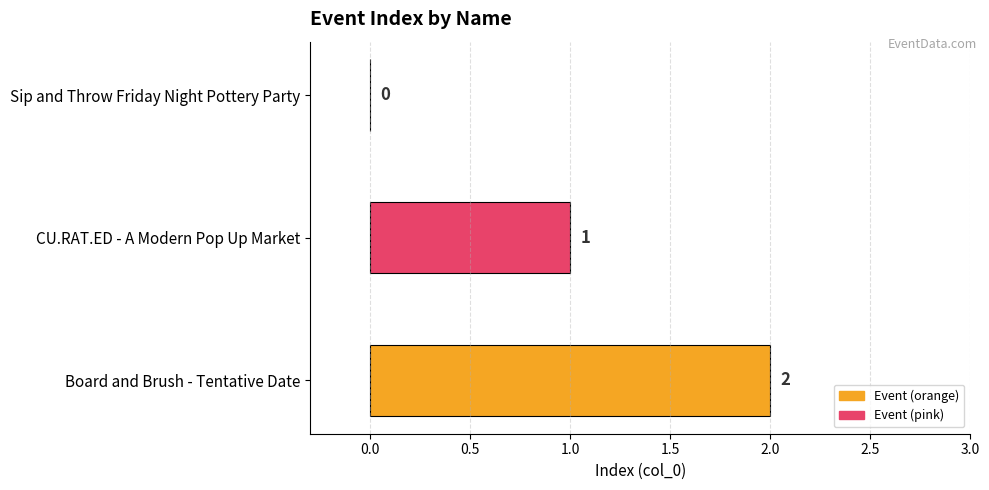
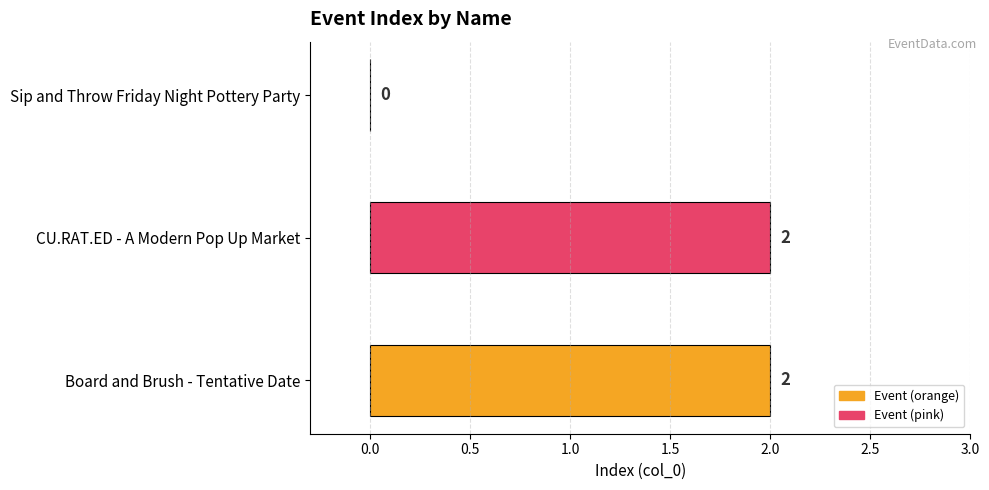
CU.RAT.ED - A Modern Pop Up Market: 1 -> 2
